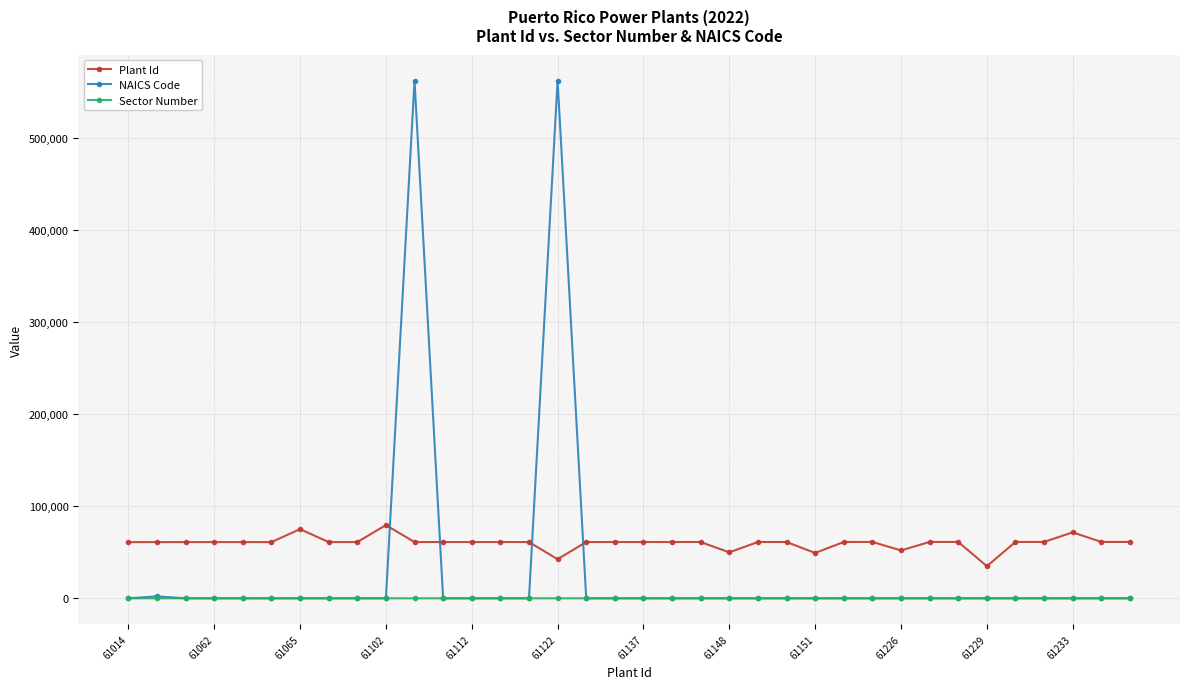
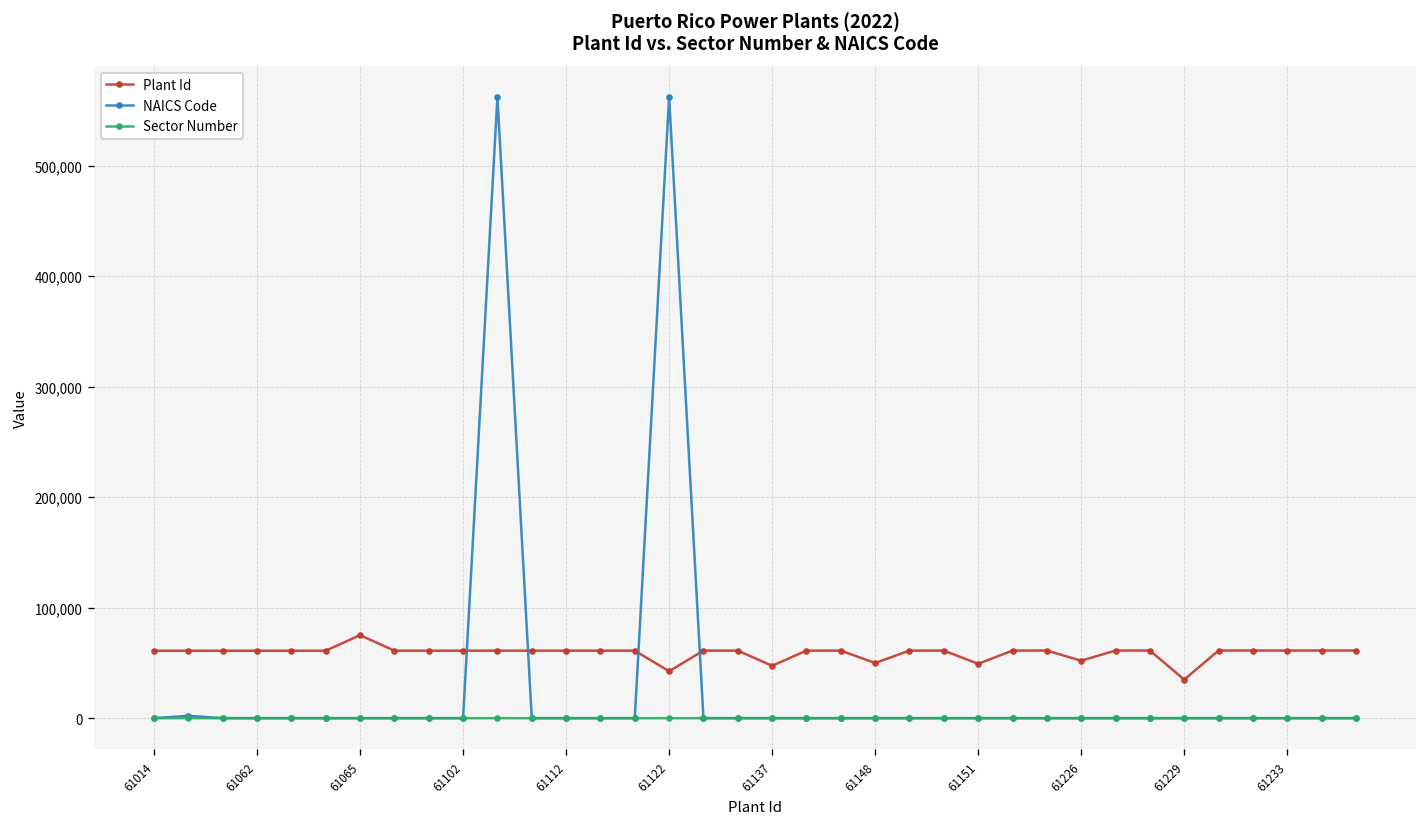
Plant Id, 61102: 80,000 -> 60,000
Plant Id, 61137: 60,000 -> 50,000
Plant Id, 61233: 70,000 -> 60,000
